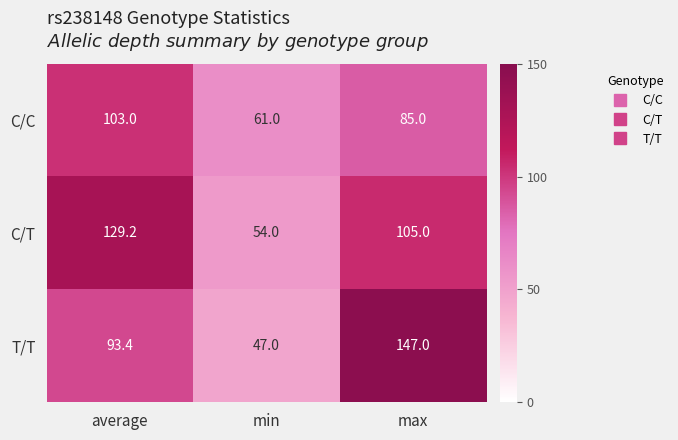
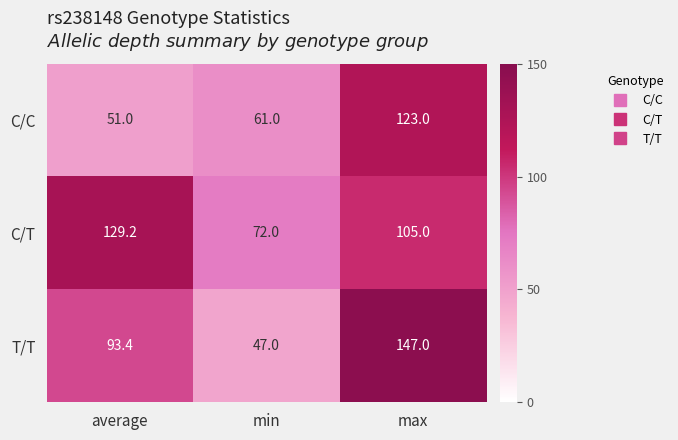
C/C, average: 103.0 -> 51.0
C/C, max: 85.0 -> 123.0
C/T, min: 54.0 -> 72.0
